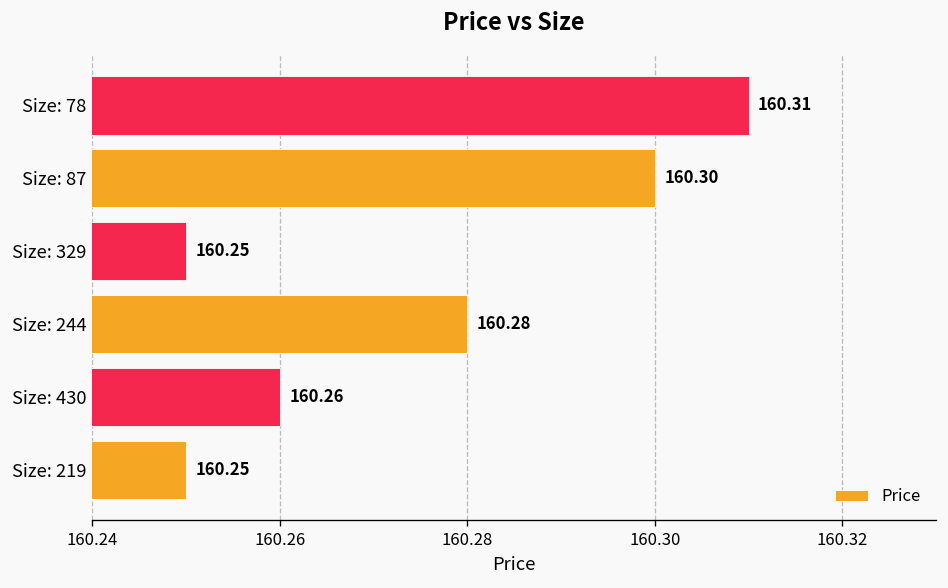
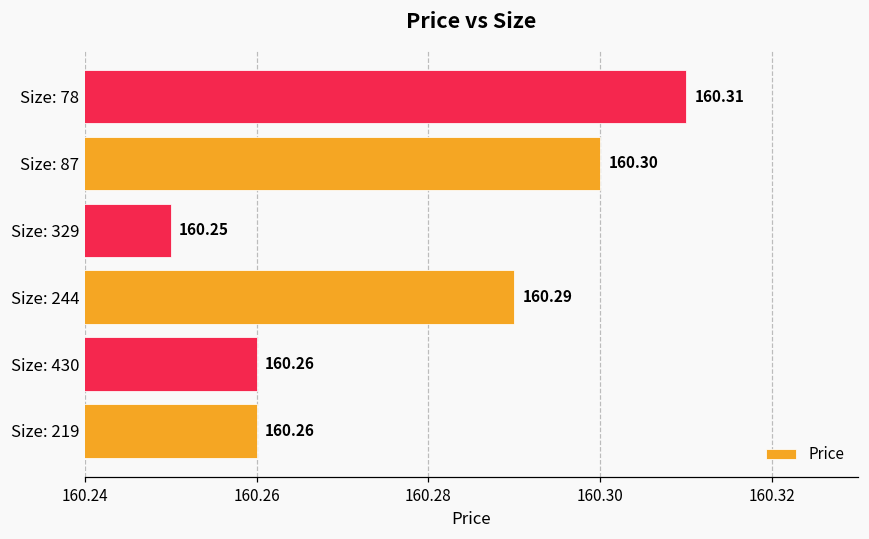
Size: 244: 160.28 -> 160.29
Size: 219: 160.25 -> 160.26
